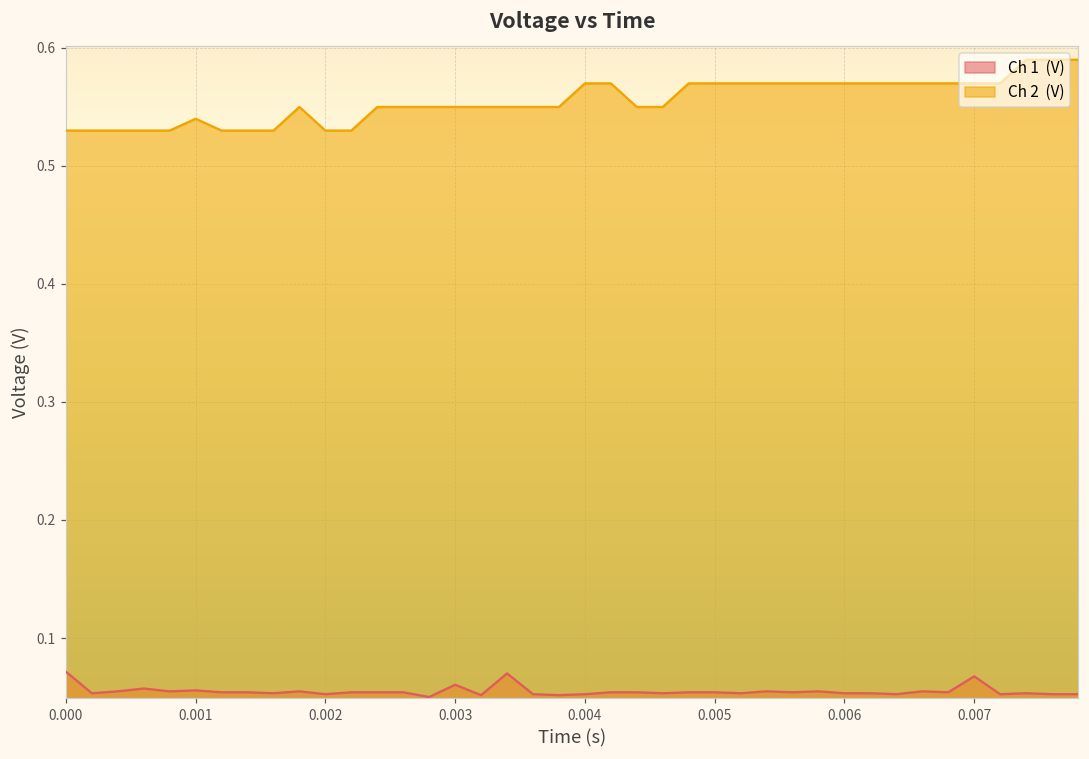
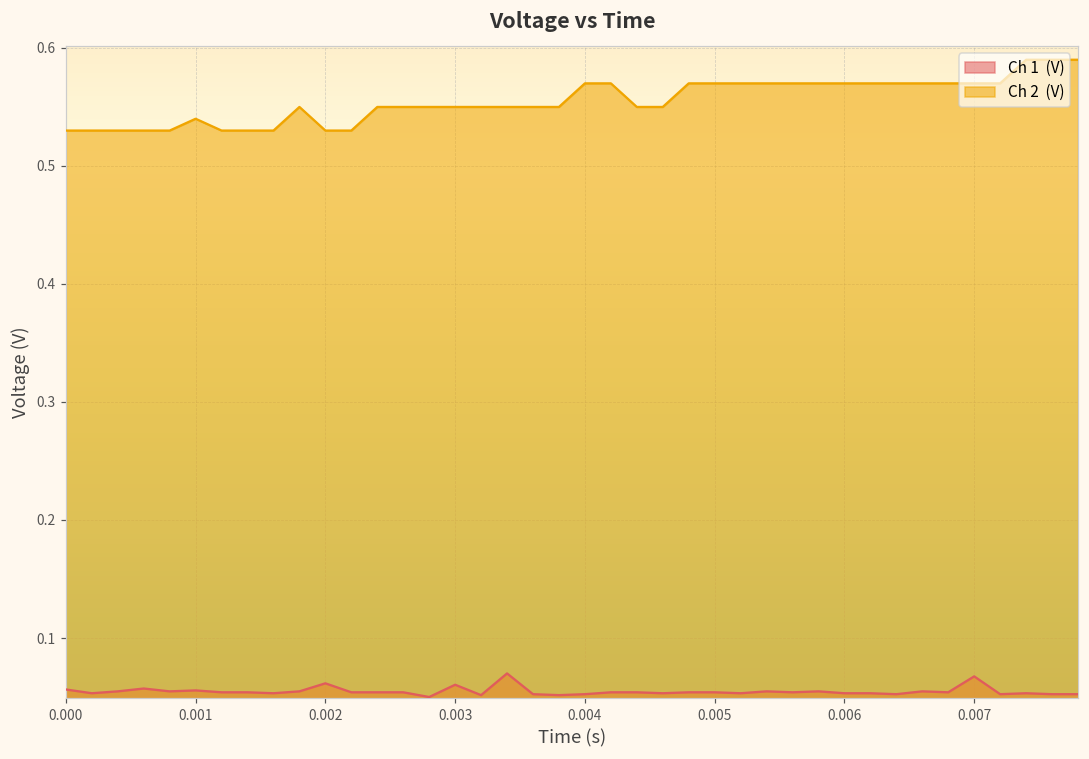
Ch 1 (V), 0.000: 0.072 -> 0.056
Ch 1 (V), 0.002: 0.052 -> 0.062
